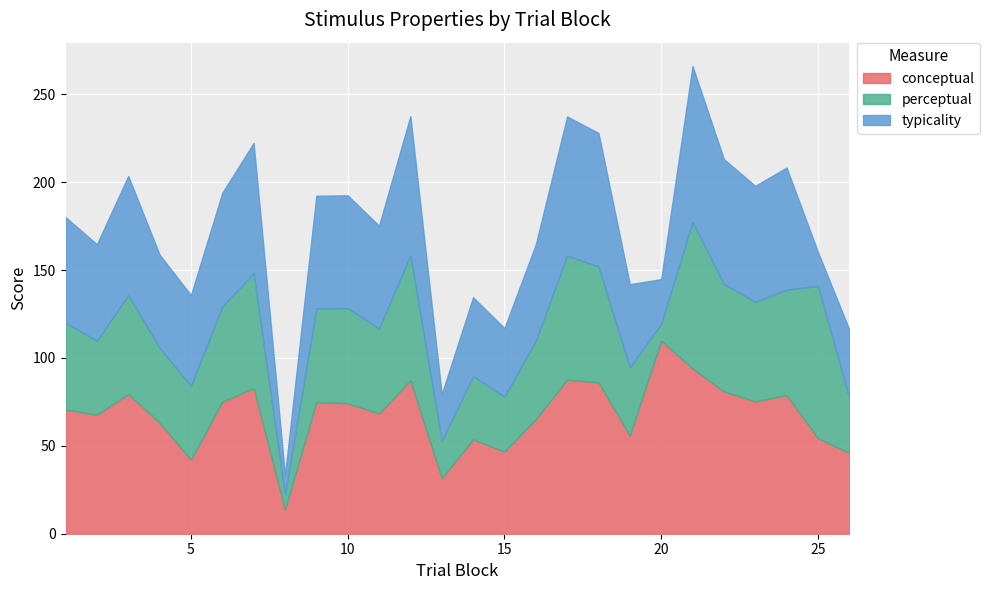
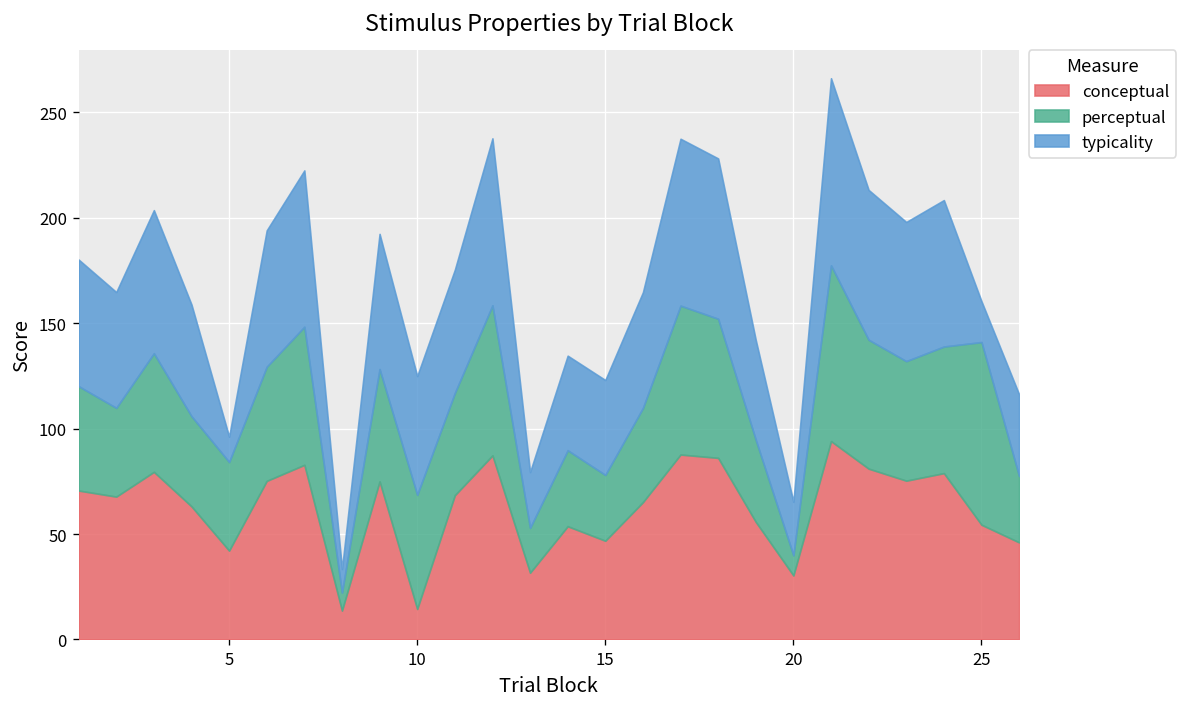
typicality, 5: 52 -> 12
conceptual, 10: 74 -> 14
typicality, 10: 64 -> 56
typicality, 15: 39 -> 45
conceptual, 20: 110 -> 30
